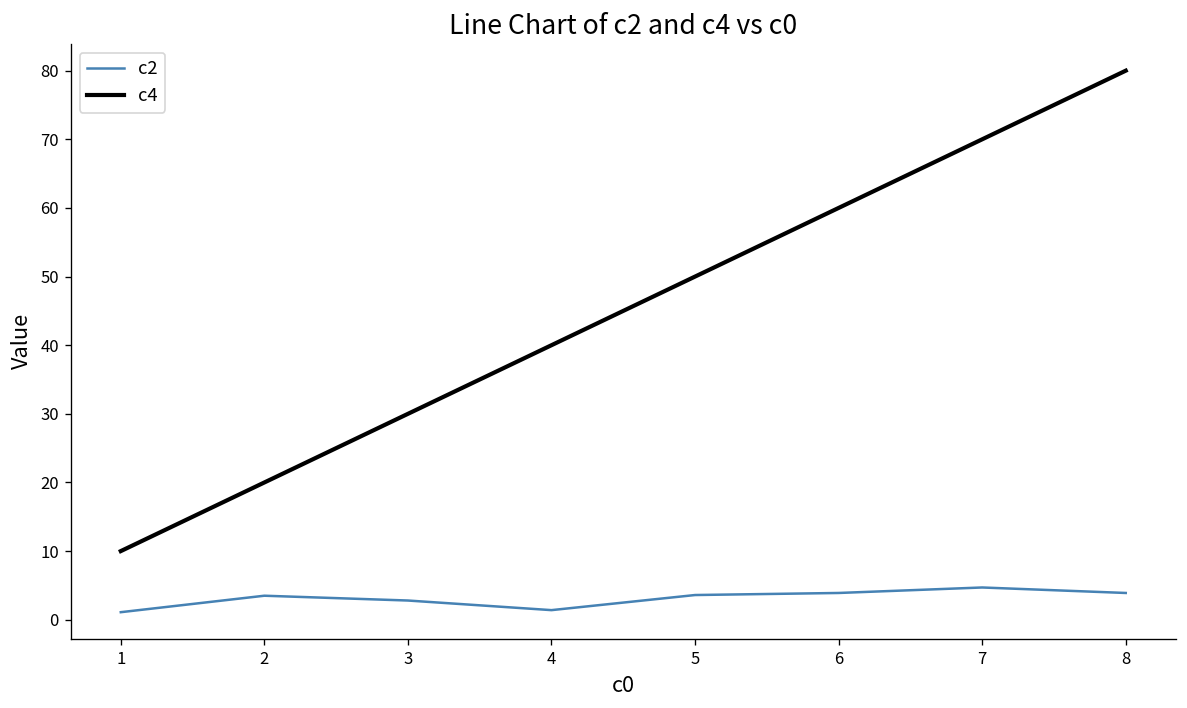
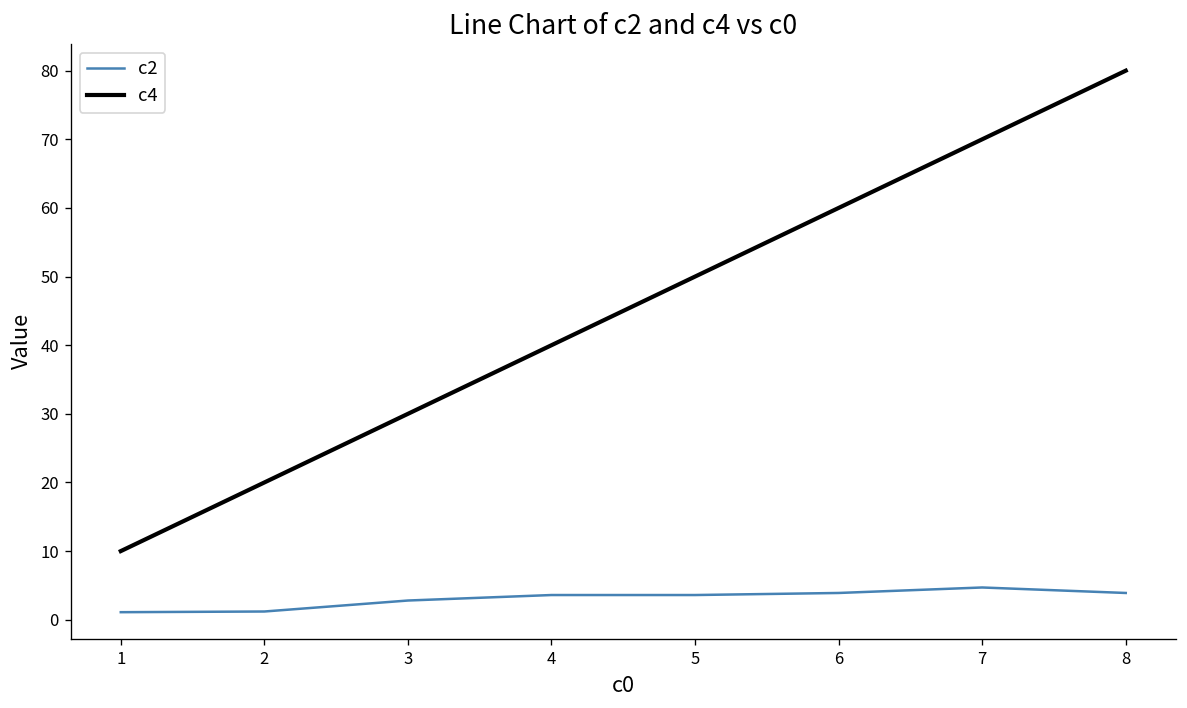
c2, 2: 4 -> 1
c2, 4: 1 -> 4
